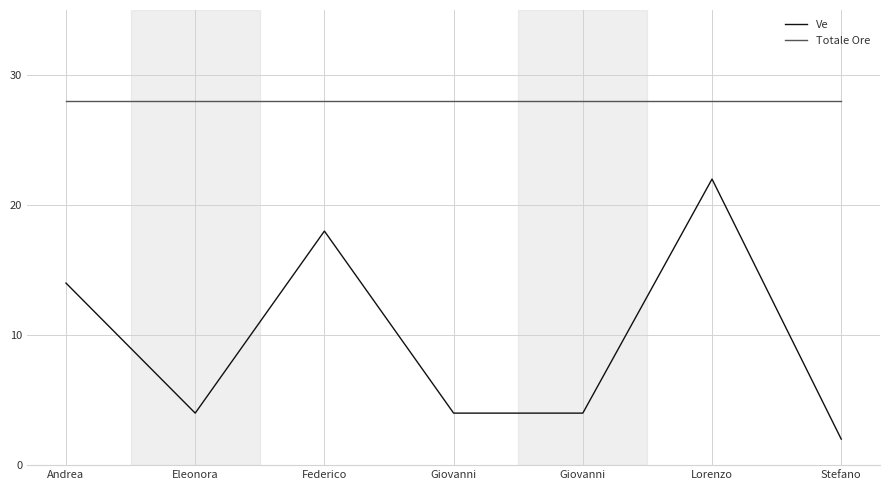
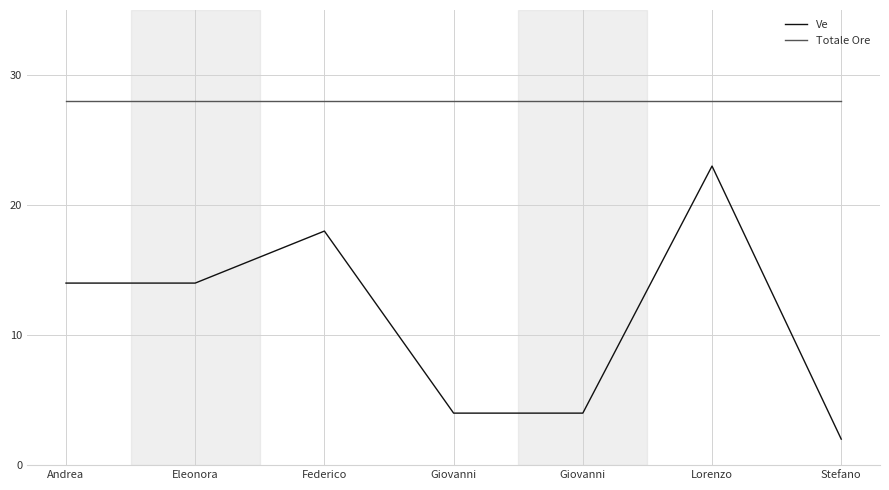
Ve, Eleonora: 4 -> 14
Ve, Lorenzo: 22 -> 23
